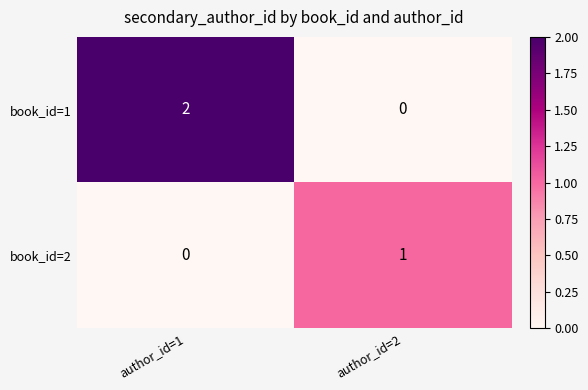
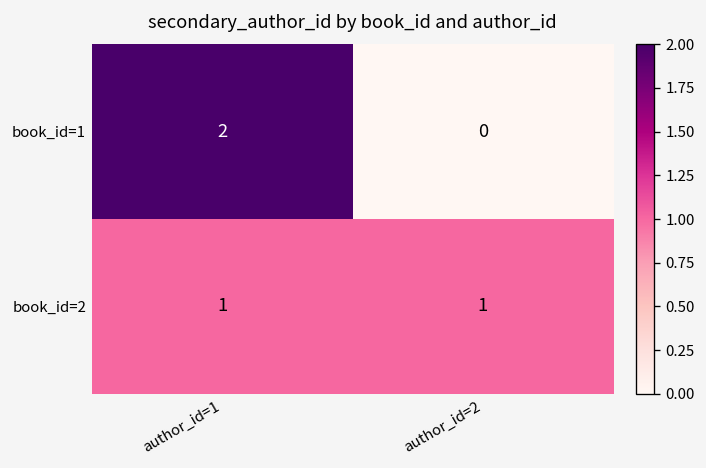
book_id=2, author_id=1: 0 -> 1
